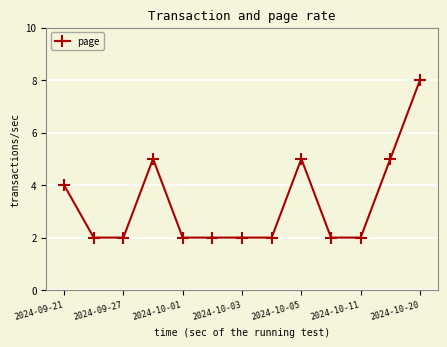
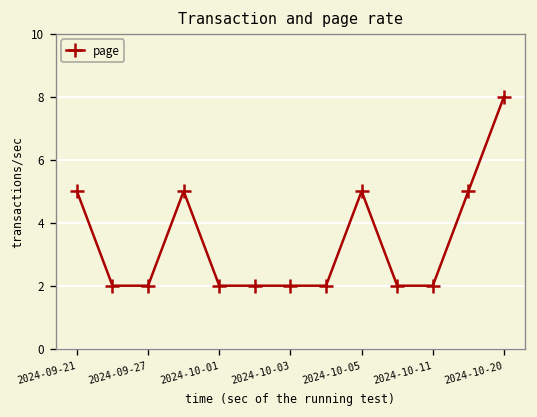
2024-09-21: 4 -> 5
